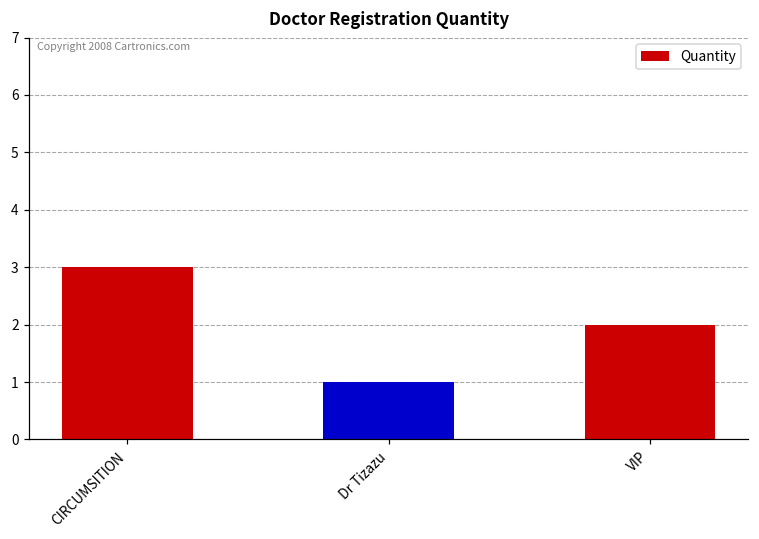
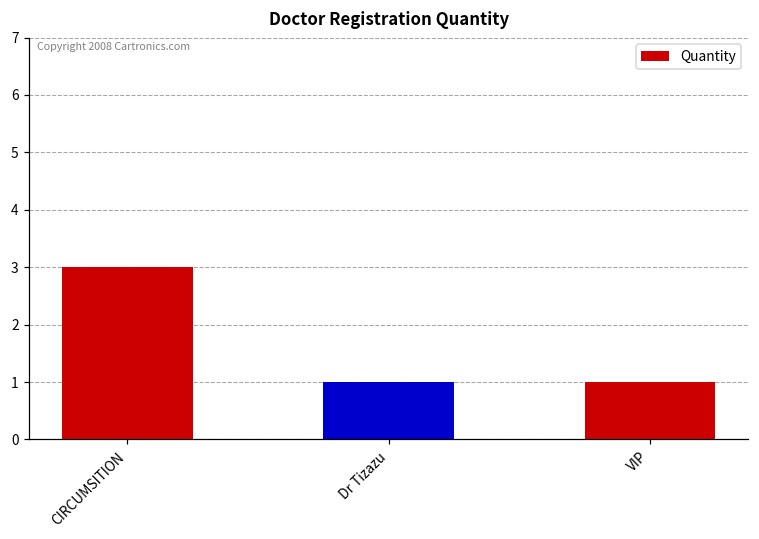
VIP: 2 -> 1
